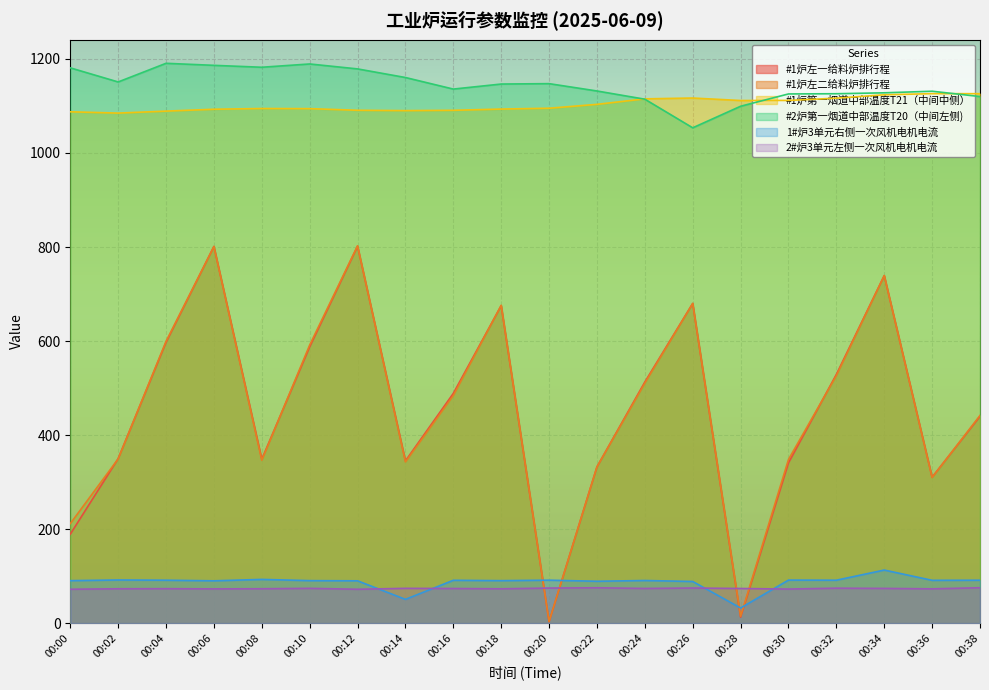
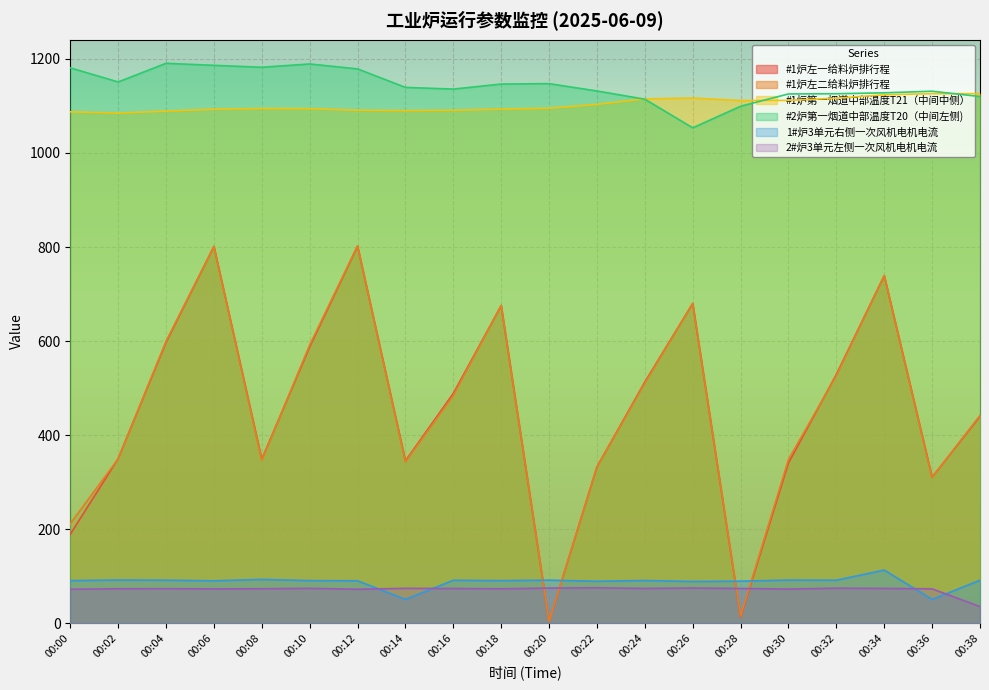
#2炉第一烟道中部温度T20（中间左侧), 00:14: 1160 -> 1140
1#炉3单元右侧一次风机电机电流, 00:28: 30 -> 90
1#炉3单元右侧一次风机电机电流, 00:36: 90 -> 50
2#炉3单元左侧一次风机电机电流, 00:38: 80 -> 40
